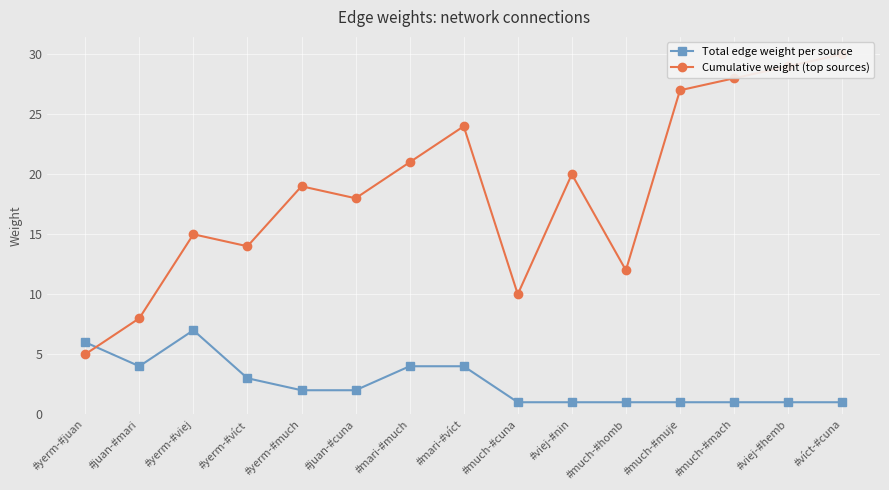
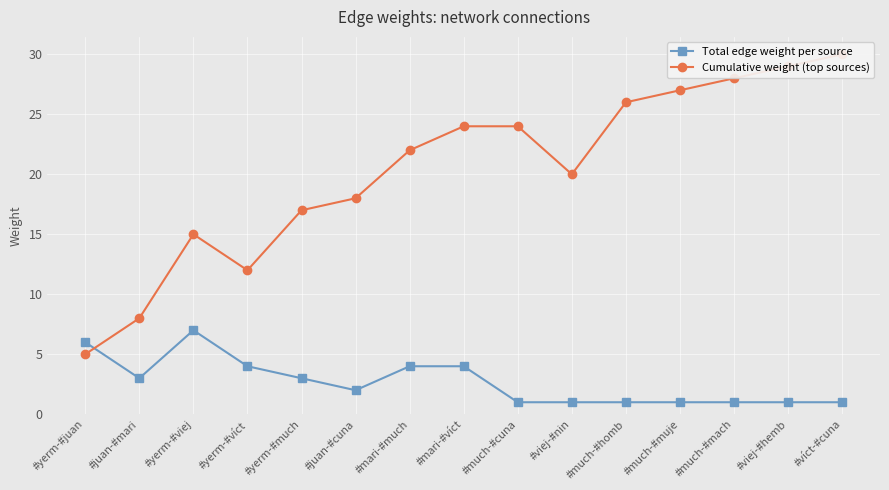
Total edge weight per source, #juan-#mari: 4 -> 3
Total edge weight per source, #yerm-#víct: 3 -> 4
Cumulative weight (top sources), #yerm-#víct: 14 -> 12
Total edge weight per source, #yerm-#much: 2 -> 3
Cumulative weight (top sources), #yerm-#much: 19 -> 17
Cumulative weight (top sources), #mari-#much: 21 -> 22
Cumulative weight (top sources), #much-#cuna: 10 -> 24
Cumulative weight (top sources), #much-#homb: 12 -> 26
